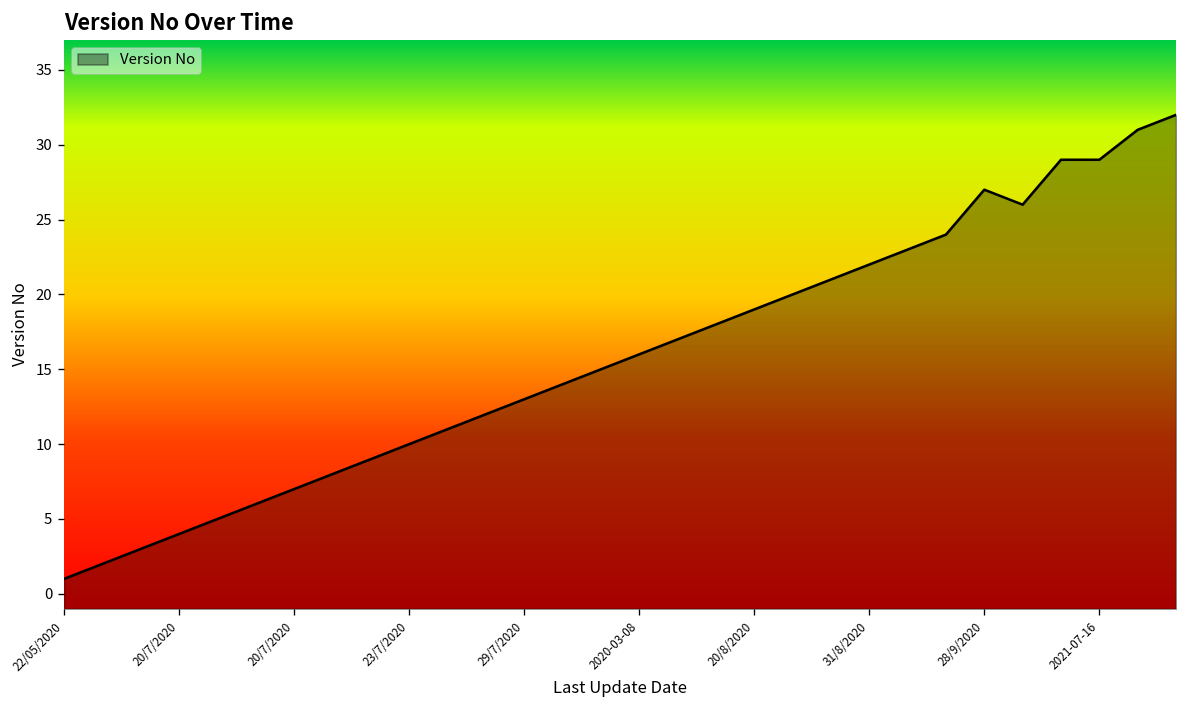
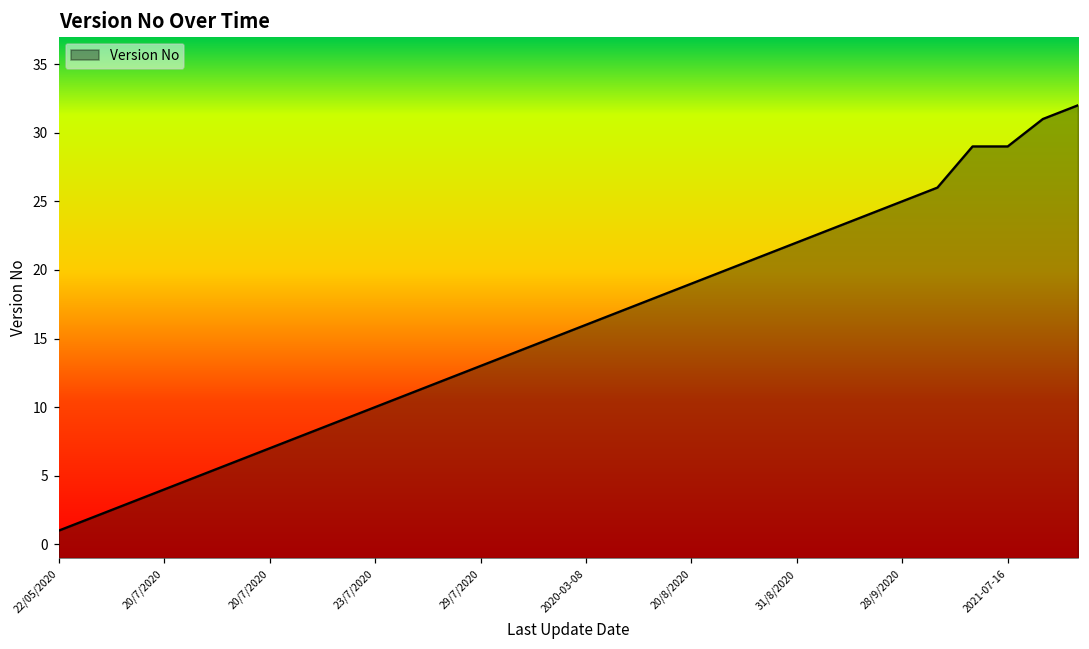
28/9/2020: 27 -> 25
